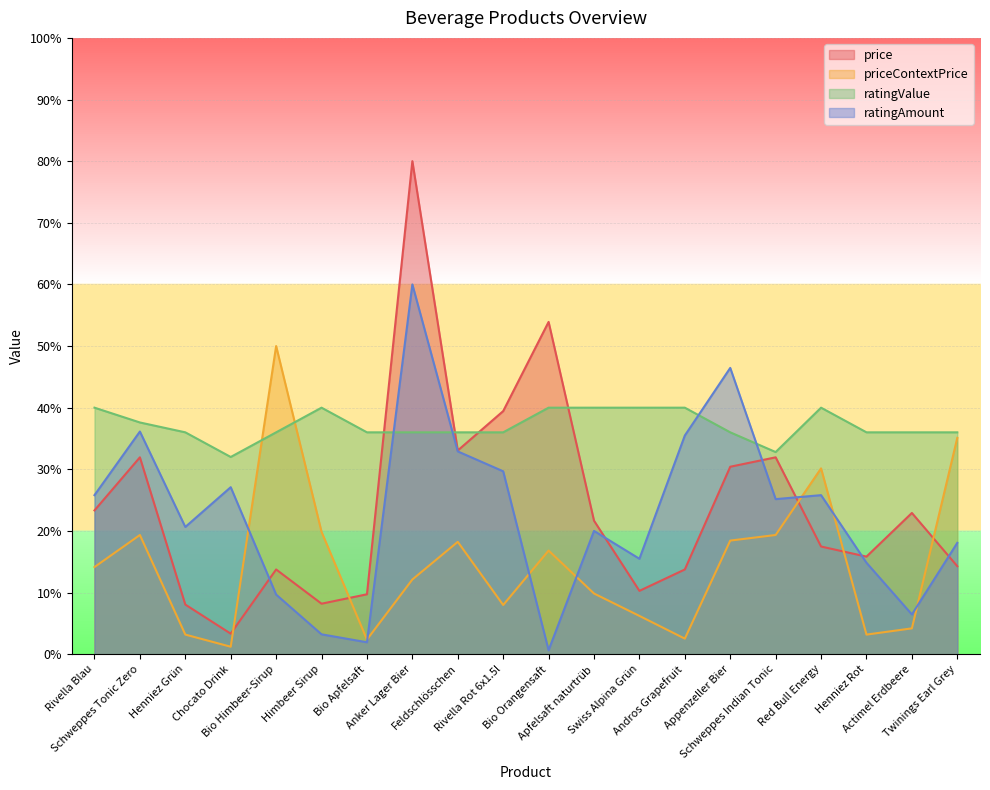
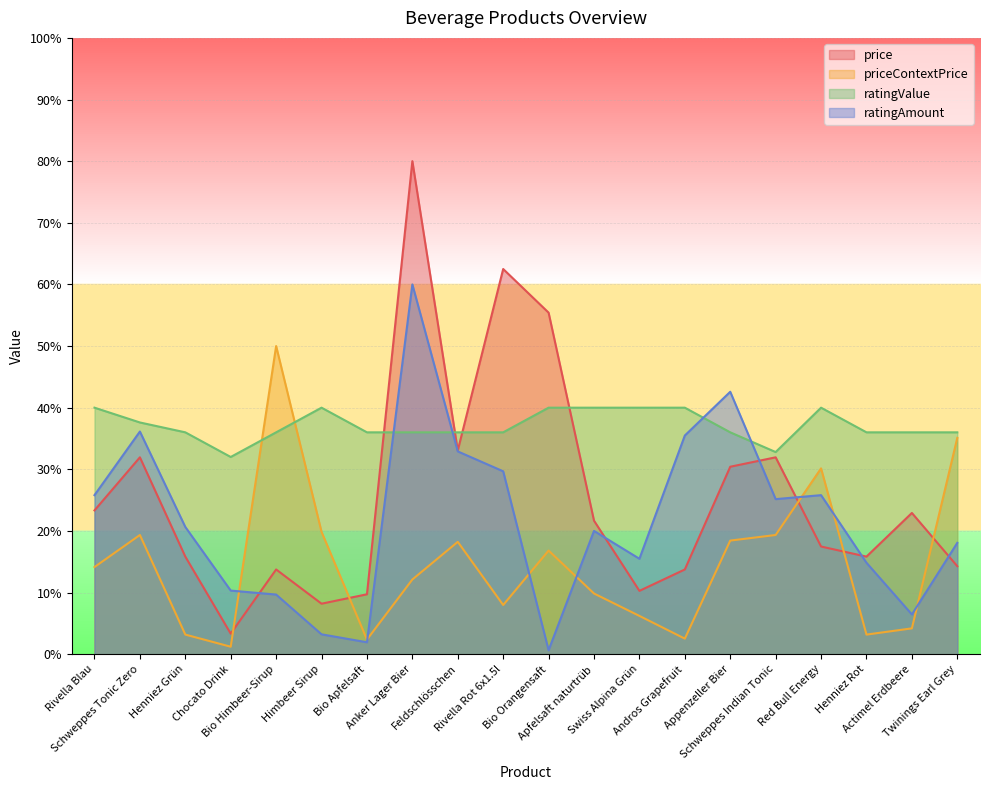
price, Henniez Grün: 8% -> 16%
ratingAmount, Chocato Drink: 27% -> 10%
price, Rivella Rot 6x1.5l: 39% -> 63%
price, Bio Orangensaft: 54% -> 55%
ratingAmount, Appenzeller Bier: 46% -> 43%
